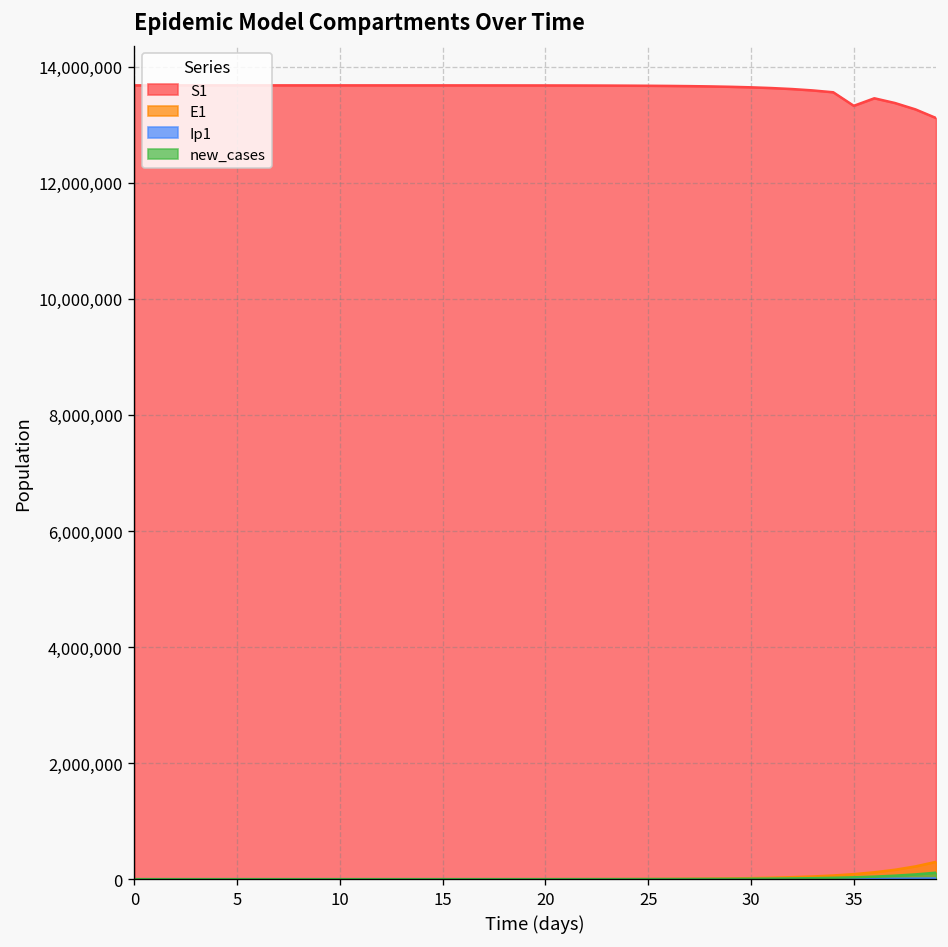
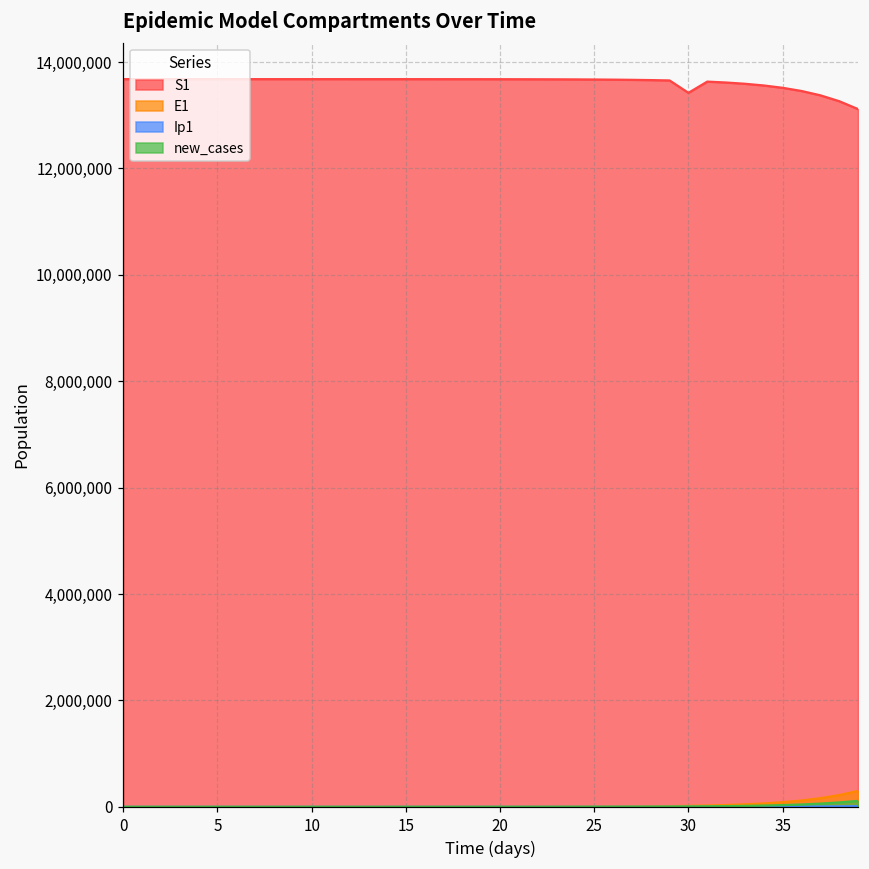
S1, 30: 13,600,000 -> 13,400,000
S1, 35: 13,300,000 -> 13,500,000
